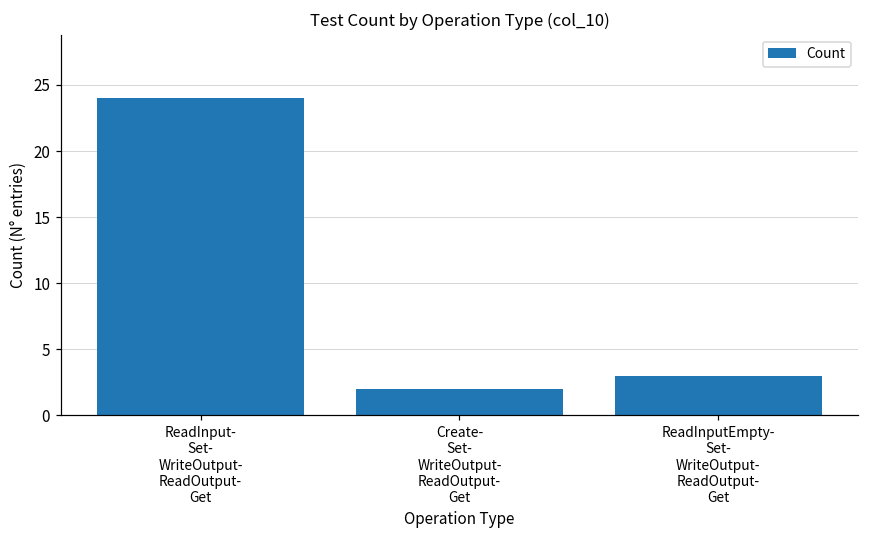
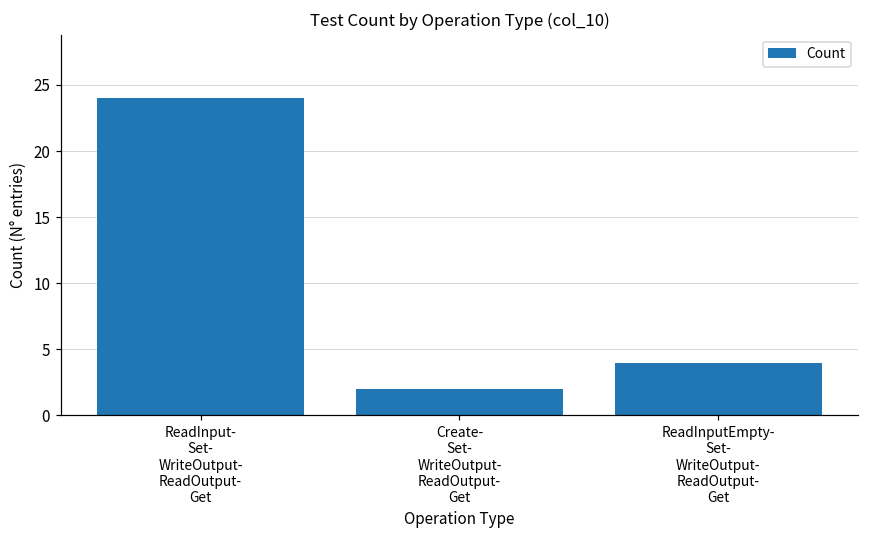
ReadInputEmpty- Set- WriteOutput- ReadOutput- Get: 3 -> 4
